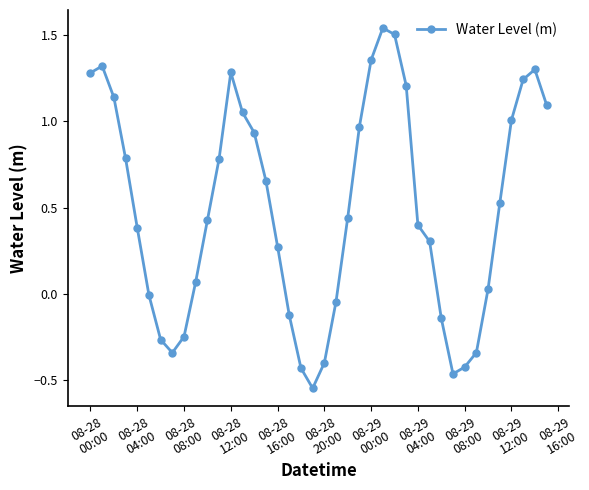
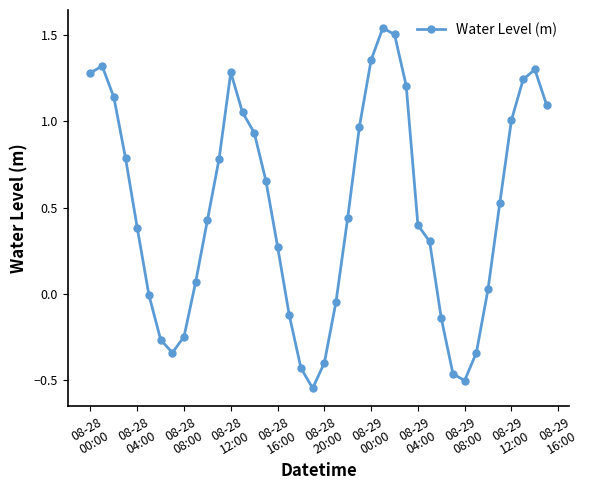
08-29 08:00: -0.42 -> -0.50
